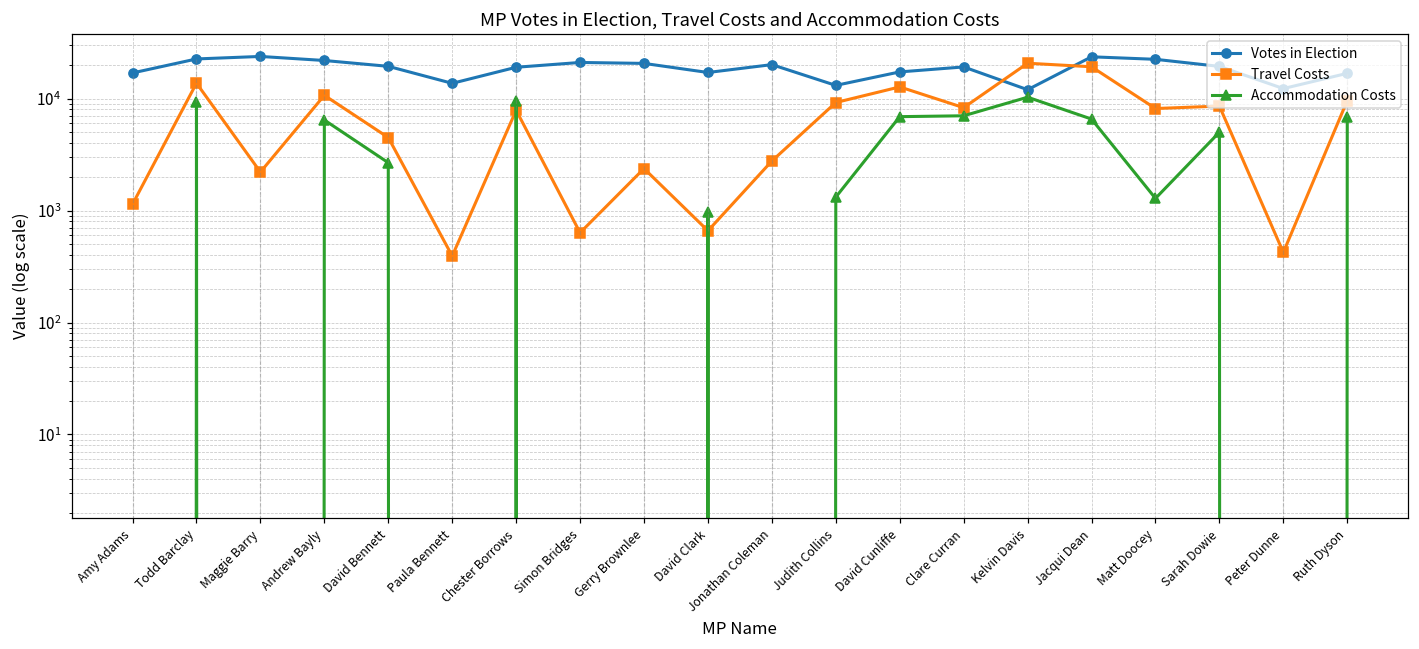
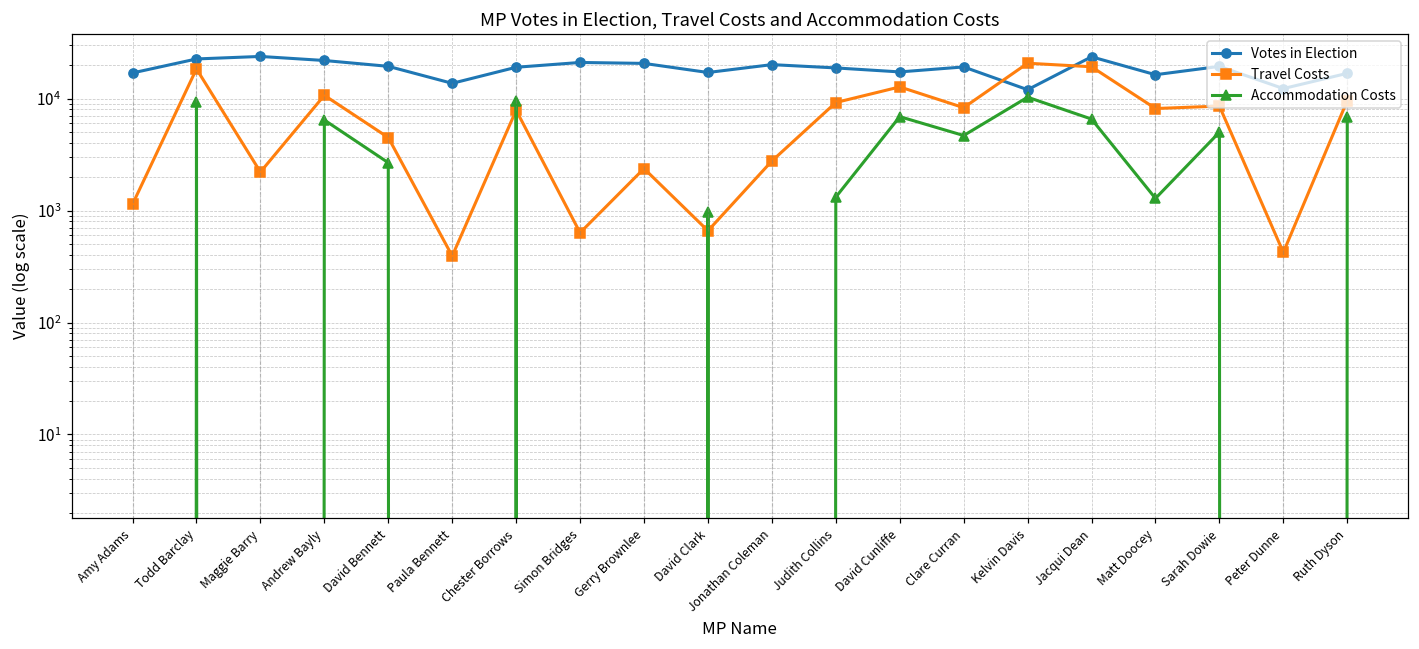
Travel Costs, Todd Barclay: 14000 -> 18000
Votes in Election, Judith Collins: 13000 -> 19000
Accommodation Costs, Clare Curran: 7000 -> 5000
Votes in Election, Matt Doocey: 22000 -> 16000
